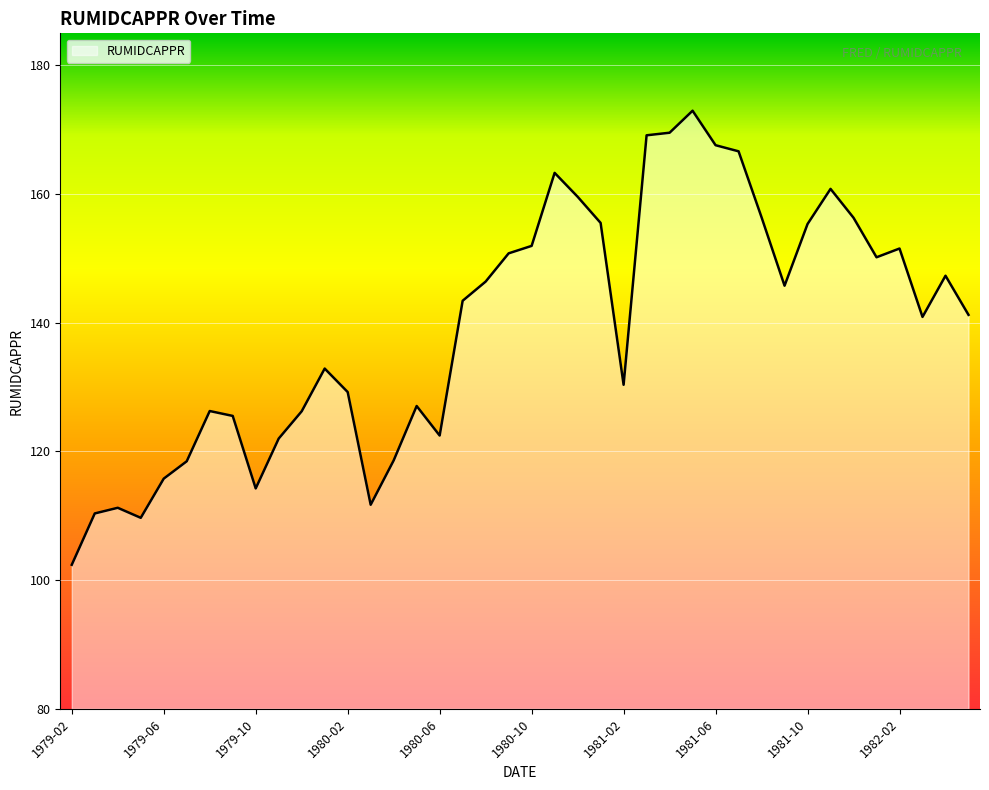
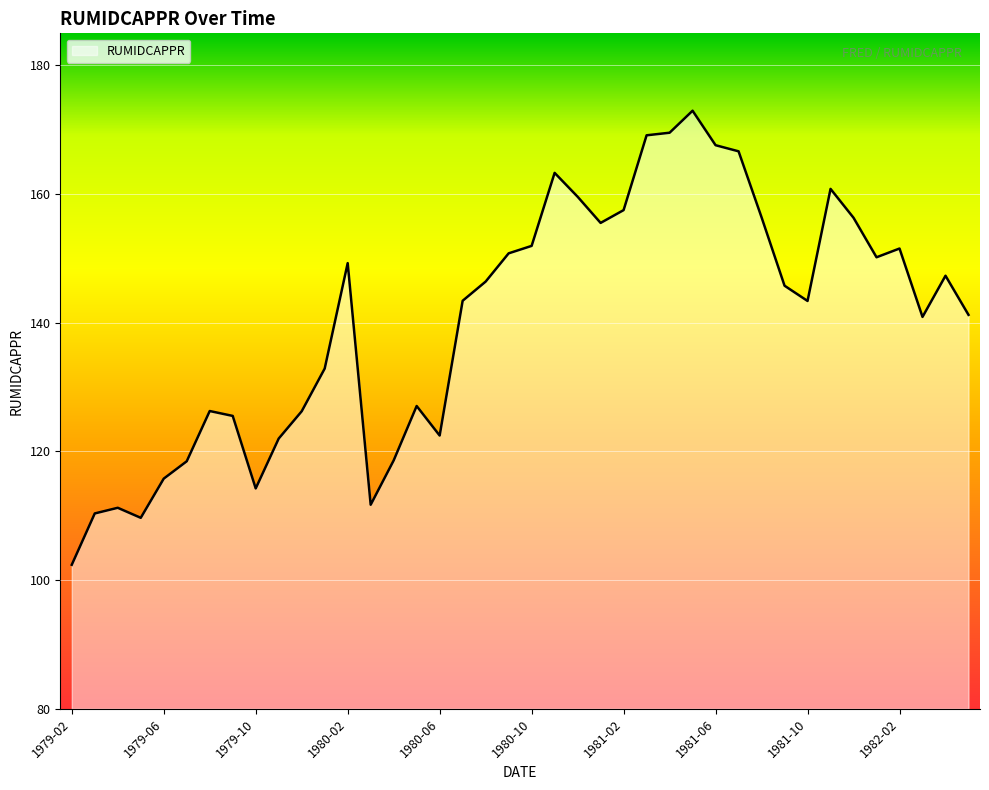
1980-02: 129 -> 149
1981-02: 130 -> 158
1981-10: 155 -> 143
